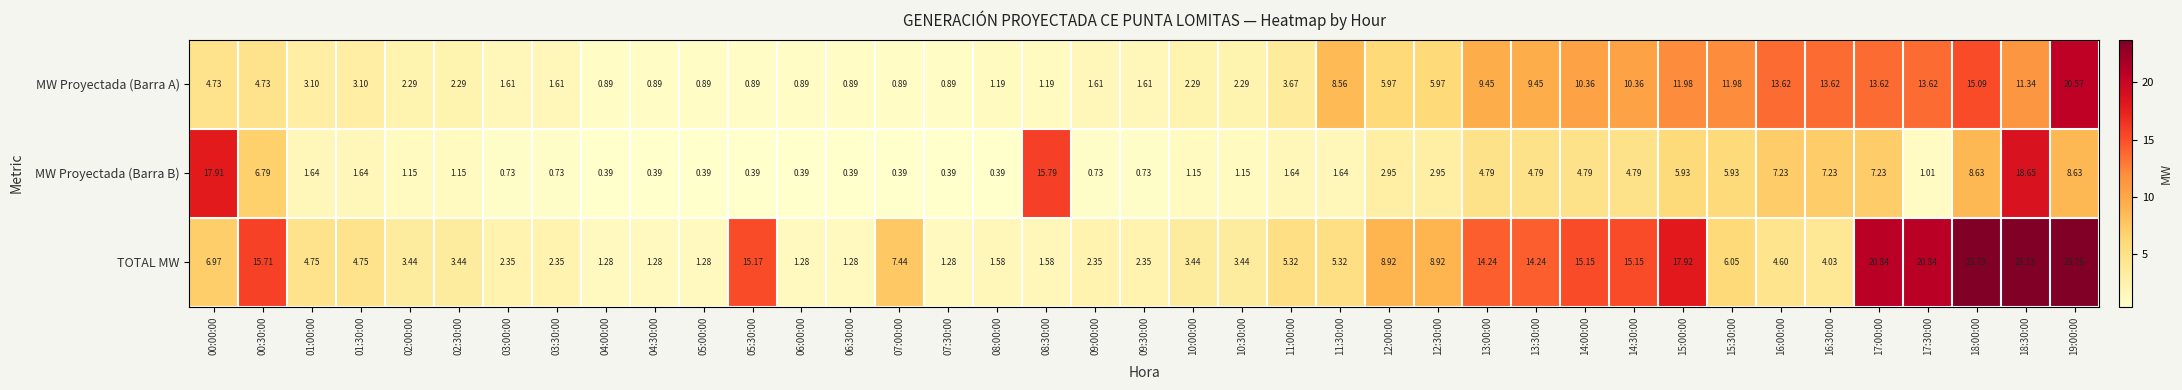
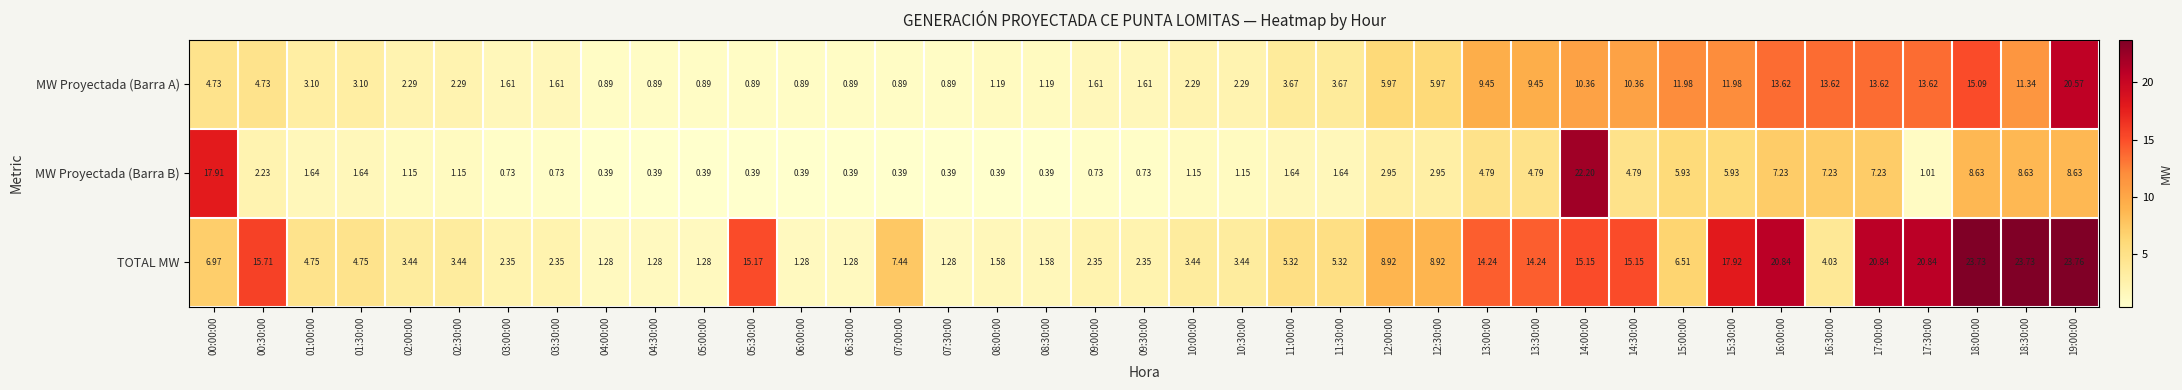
MW Proyectada (Barra A), 11:30:00: 8.56 -> 3.67
MW Proyectada (Barra B), 00:30:00: 6.79 -> 2.23
MW Proyectada (Barra B), 08:30:00: 15.79 -> 0.39
MW Proyectada (Barra B), 14:00:00: 4.79 -> 22.20
MW Proyectada (Barra B), 18:30:00: 18.65 -> 8.63
TOTAL MW, 15:00:00: 17.92 -> 6.51
TOTAL MW, 15:30:00: 6.05 -> 17.92
TOTAL MW, 16:00:00: 4.60 -> 20.84
